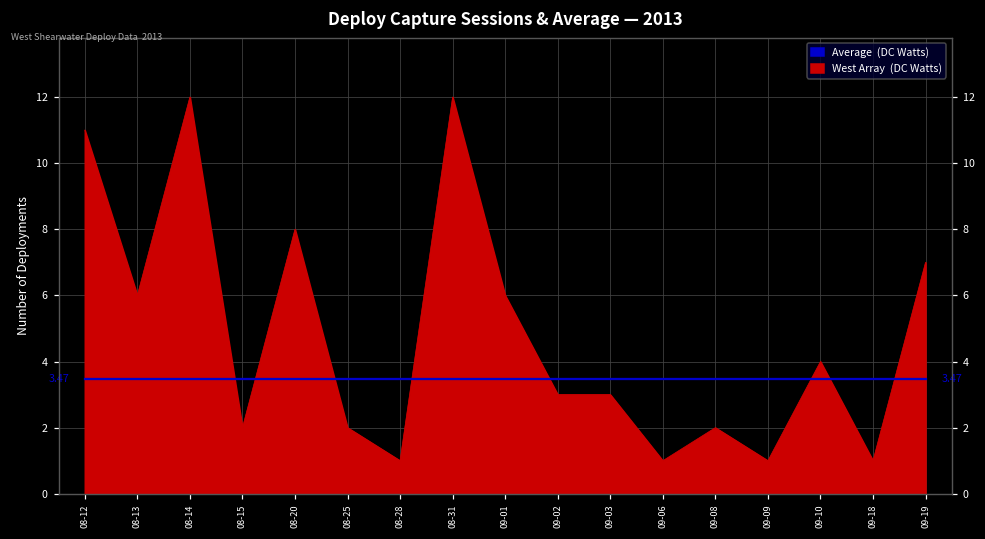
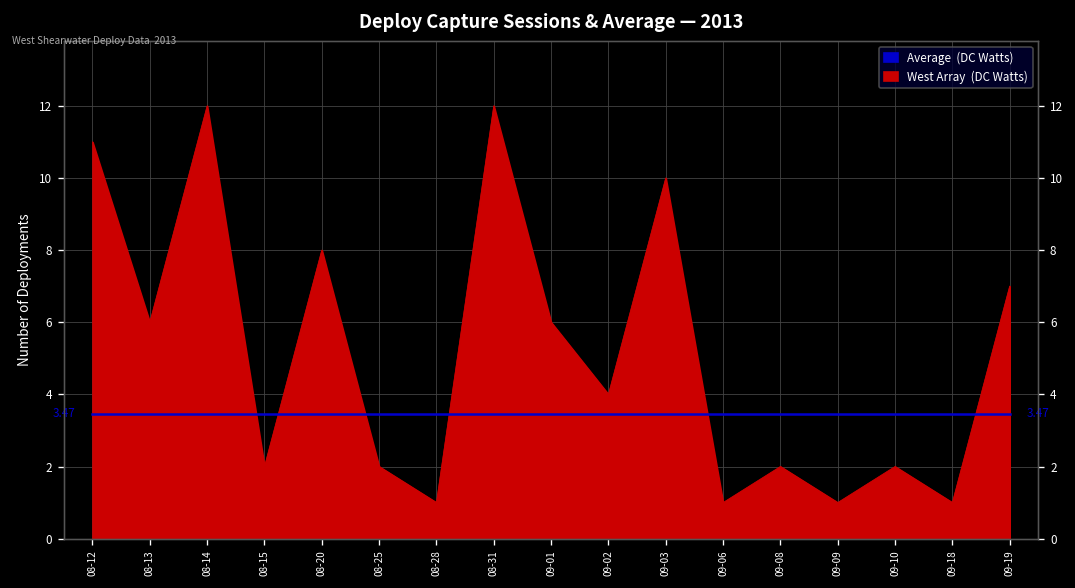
West Array (DC Watts), 09-02: 3 -> 4
West Array (DC Watts), 09-03: 3 -> 10
West Array (DC Watts), 09-10: 4 -> 2
